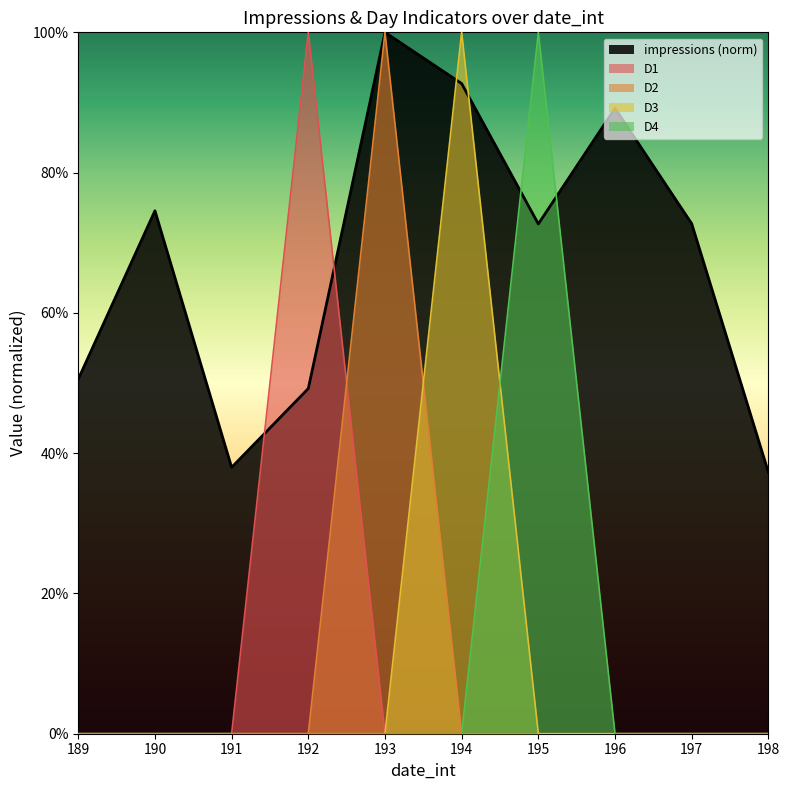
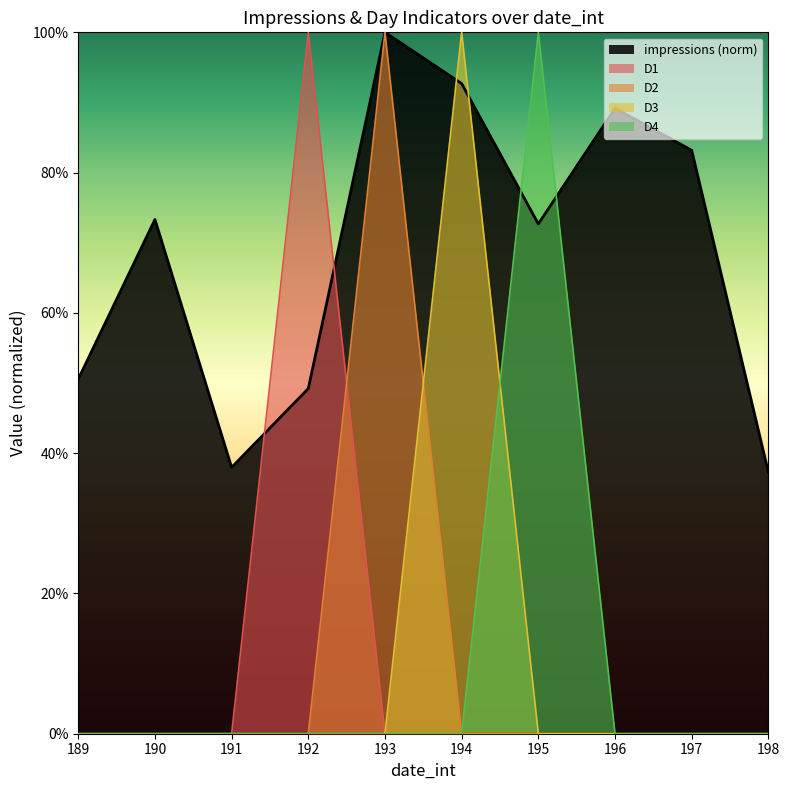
impressions (norm), 190: 75% -> 73%
impressions (norm), 197: 73% -> 83%
